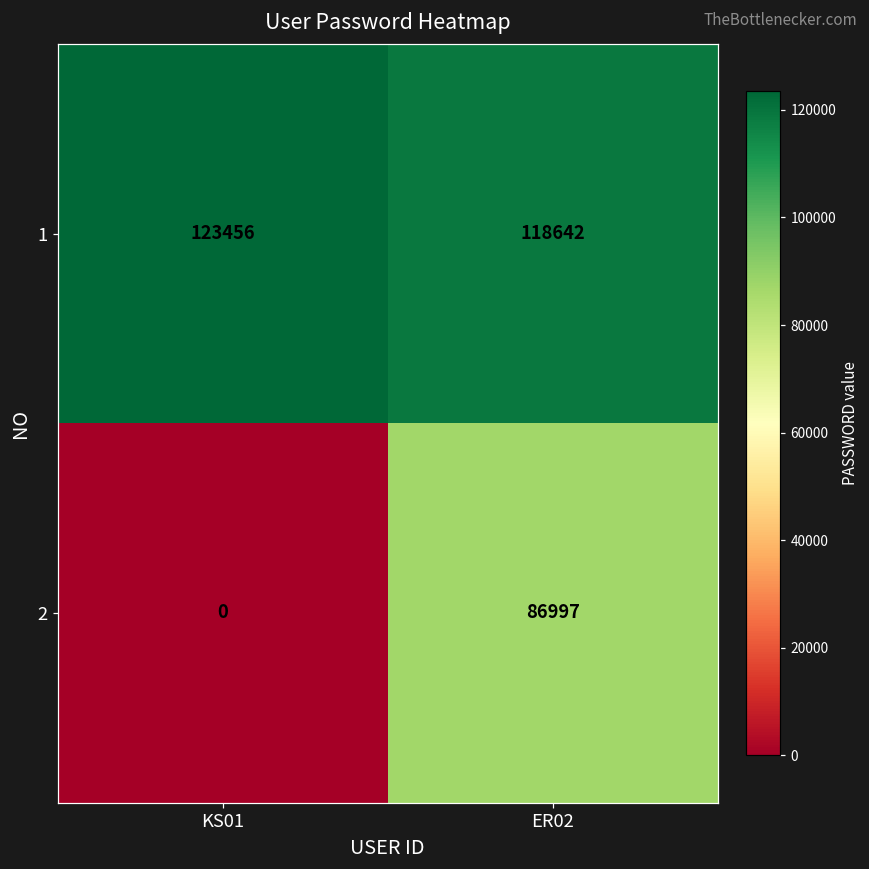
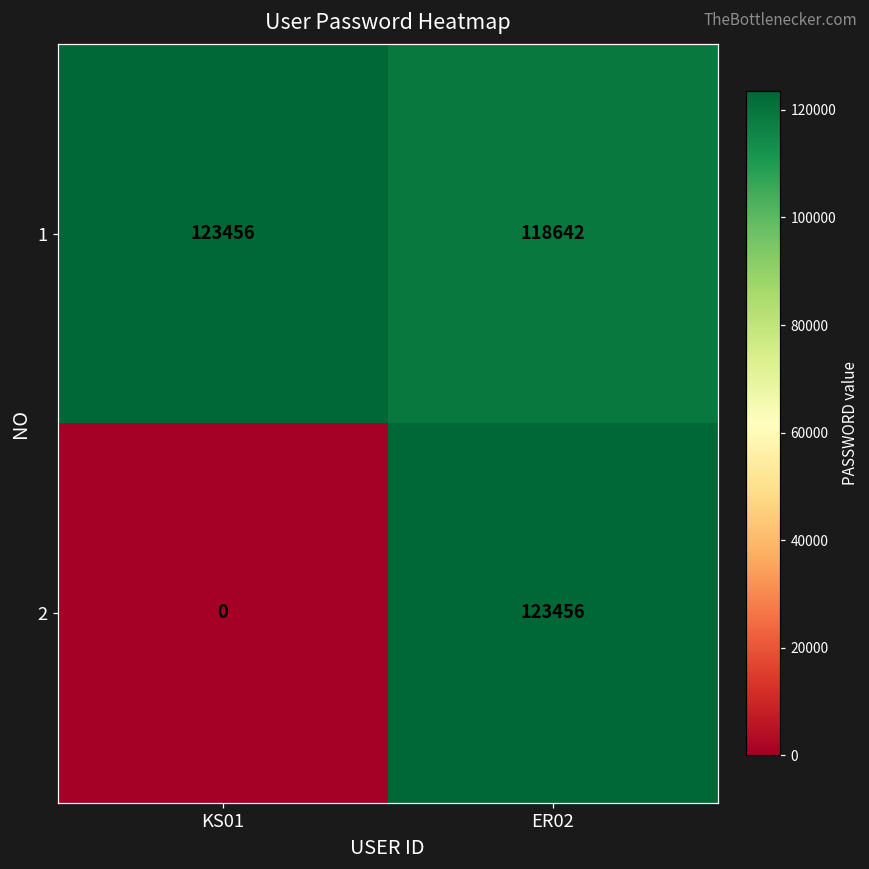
2, ER02: 86997 -> 123456
